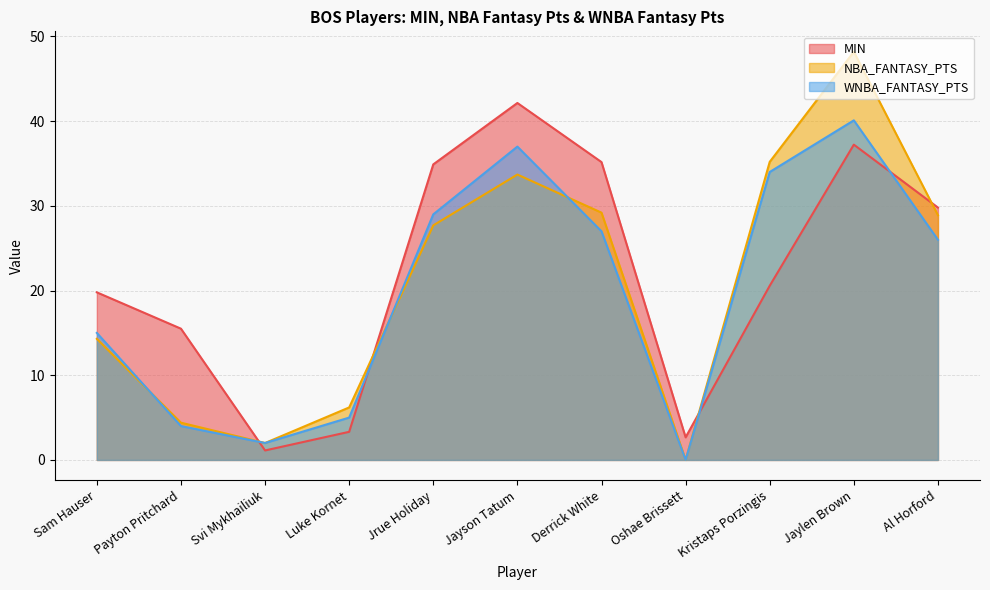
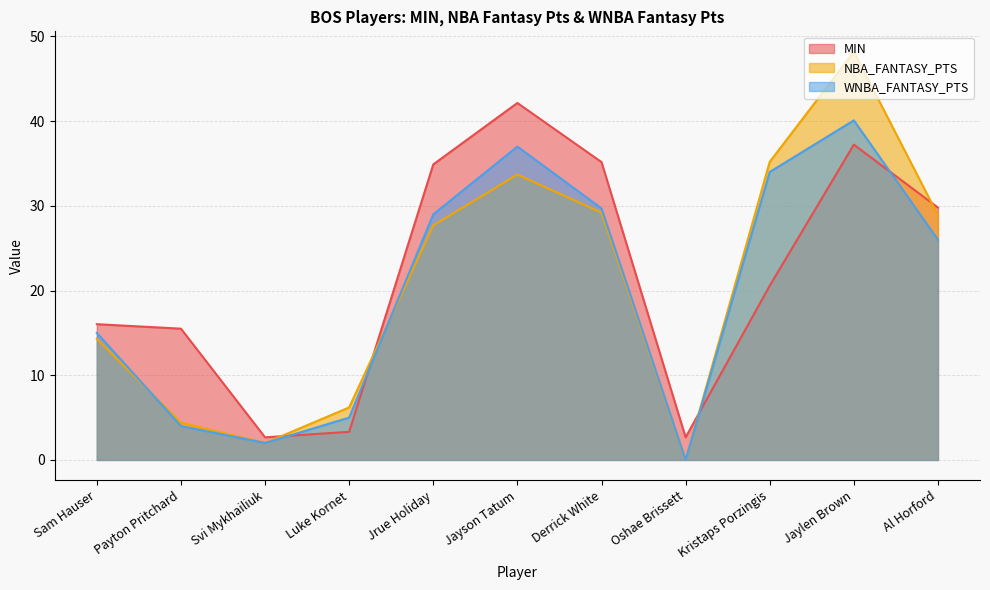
MIN, Sam Hauser: 20 -> 16
MIN, Svi Mykhailiuk: 1 -> 3
WNBA_FANTASY_PTS, Derrick White: 27 -> 30
